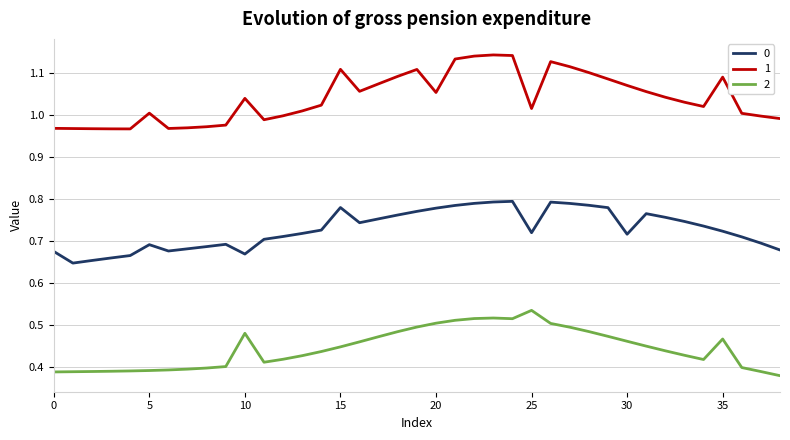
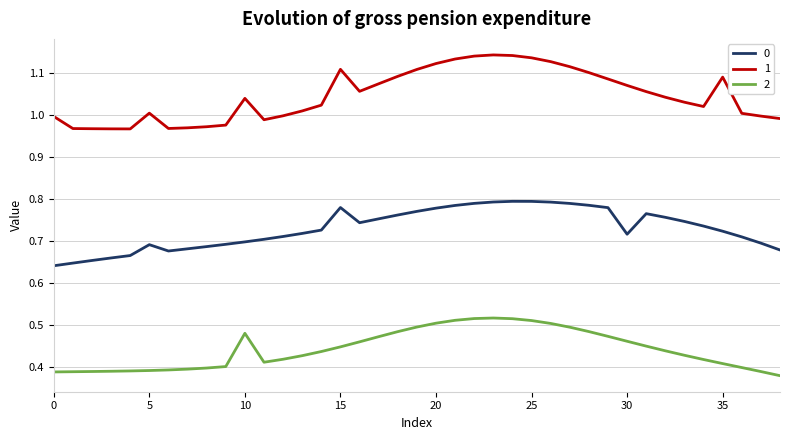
0, 0: 0.68 -> 0.64
1, 0: 0.97 -> 1.00
0, 10: 0.67 -> 0.70
1, 20: 1.05 -> 1.12
0, 25: 0.72 -> 0.79
1, 25: 1.02 -> 1.14
2, 25: 0.54 -> 0.51
2, 35: 0.47 -> 0.41
